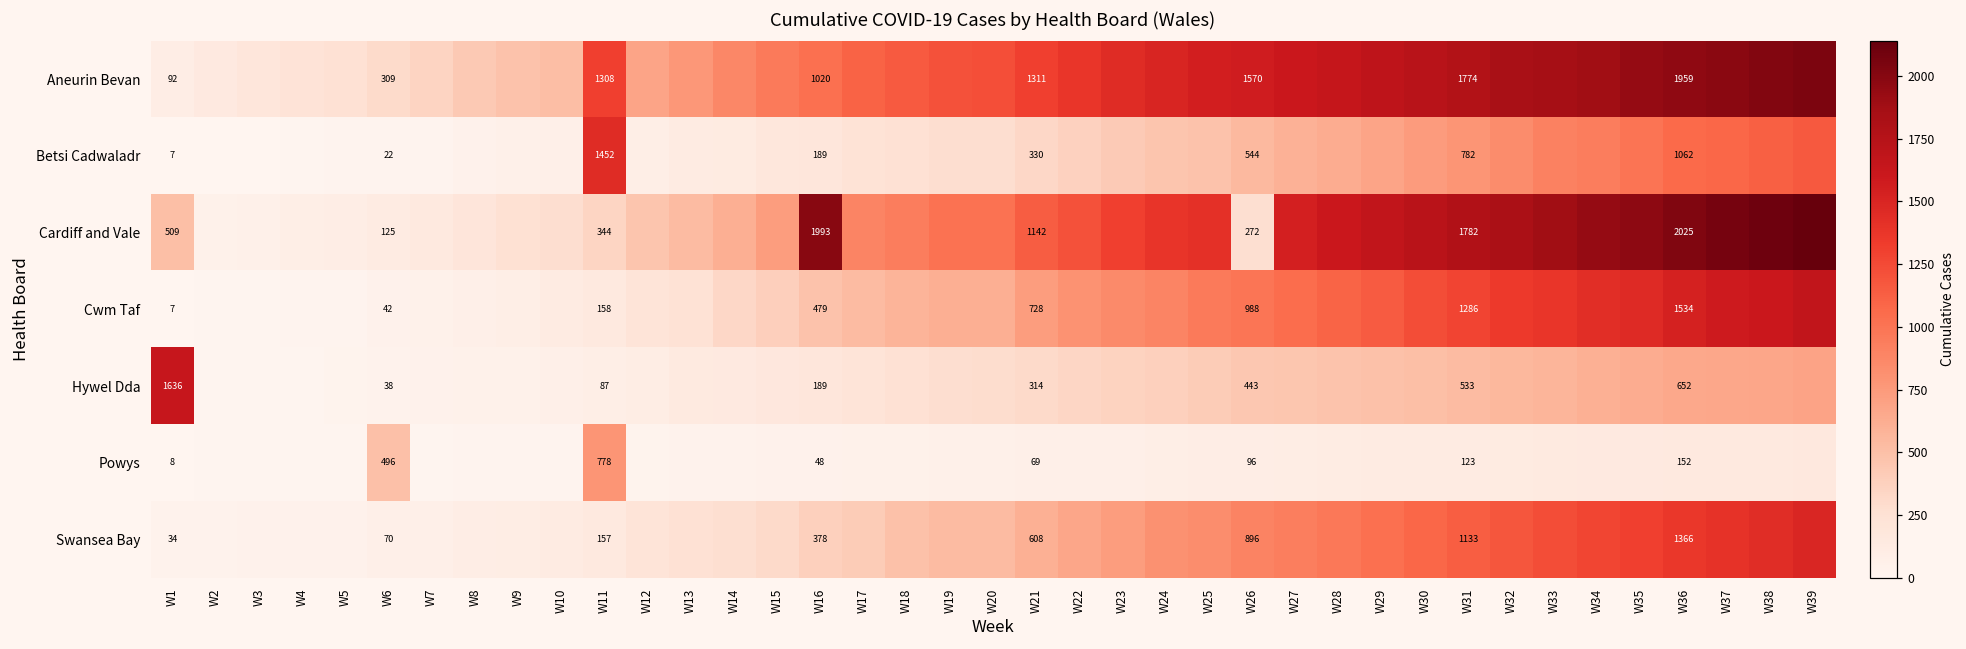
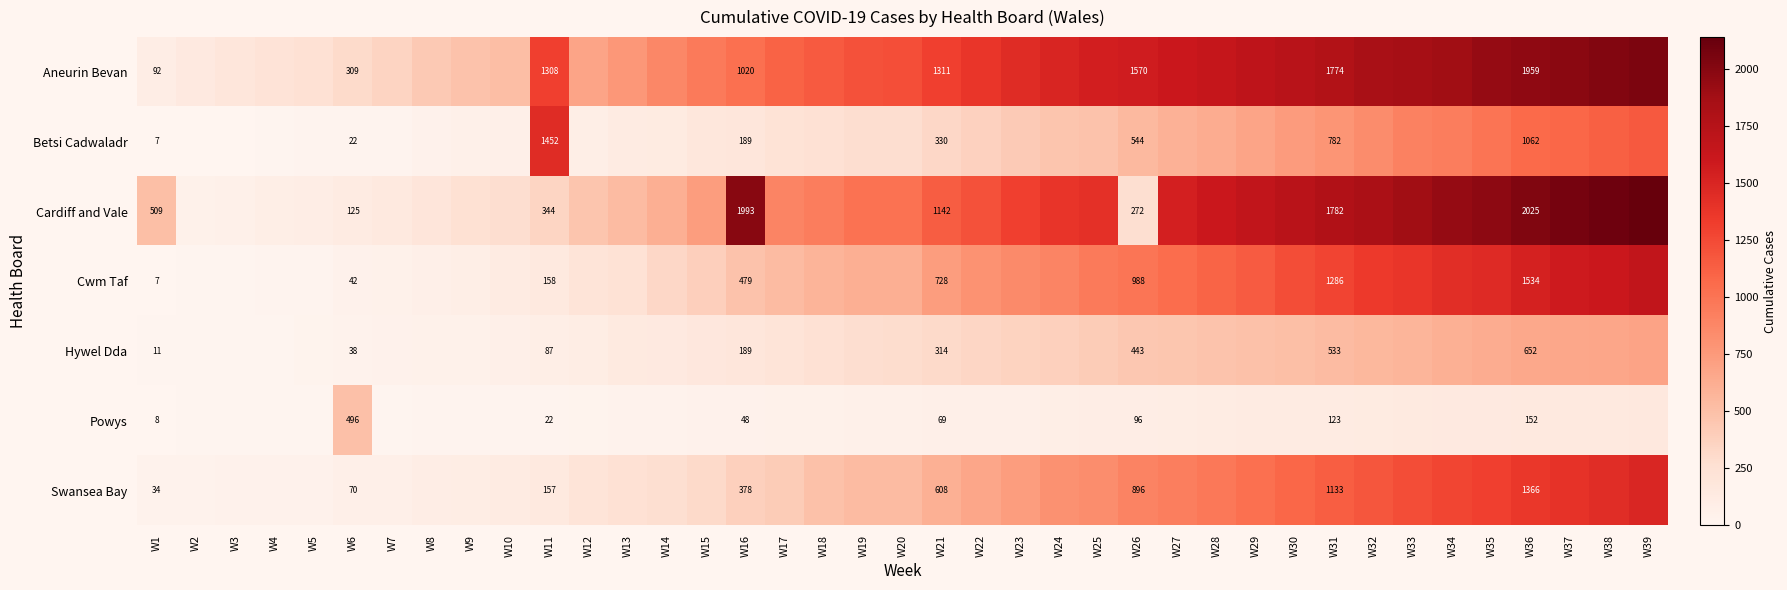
Hywel Dda, W1: 1636 -> 11
Powys, W11: 778 -> 22
